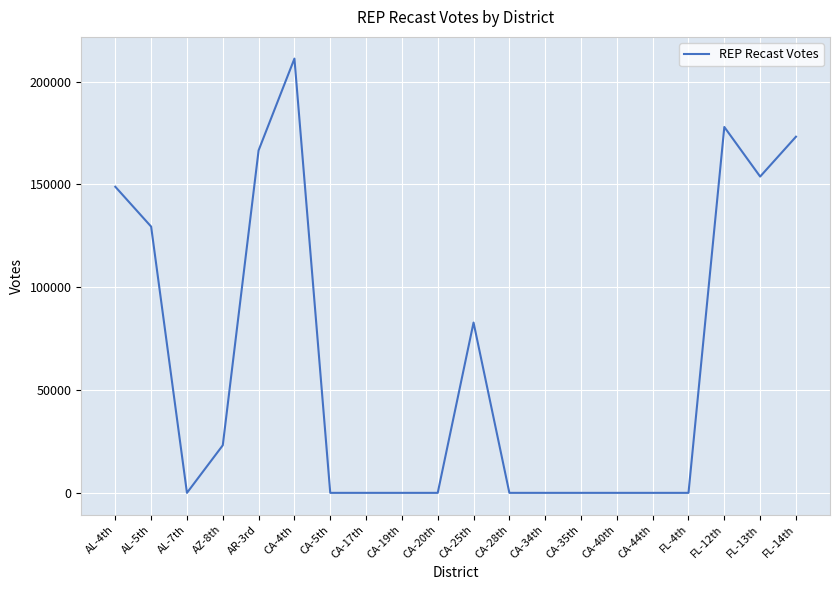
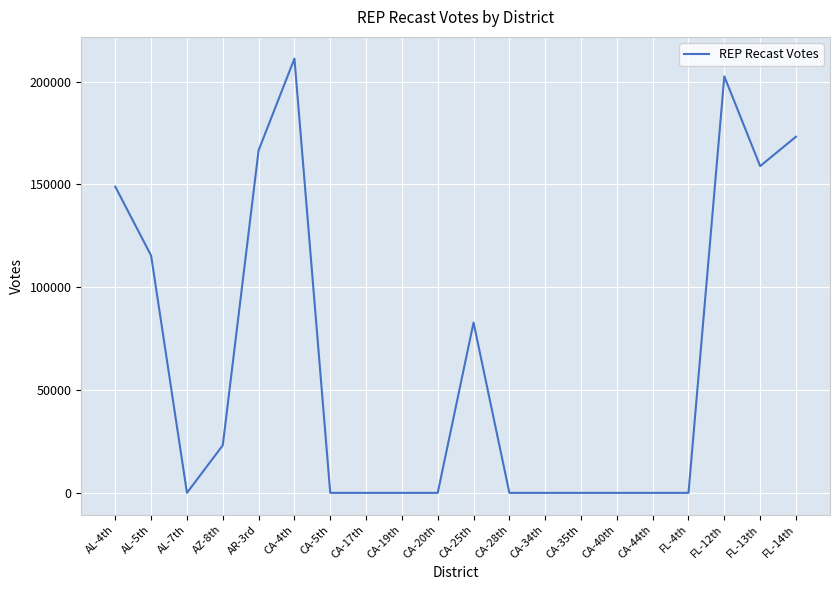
AL-5th: 129000 -> 115000
FL-12th: 178000 -> 203000
FL-13th: 154000 -> 159000
